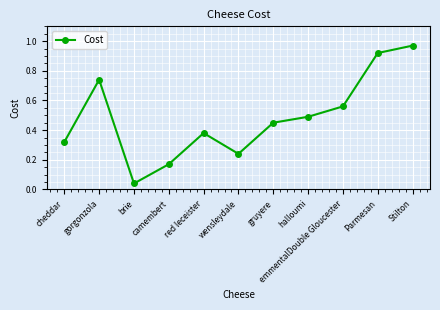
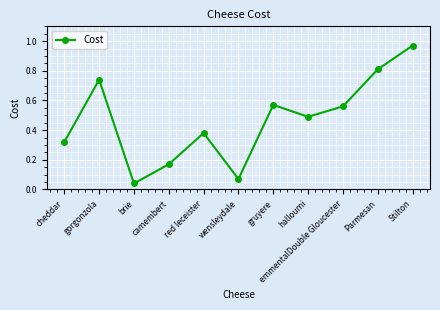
wensleydale: 0.24 -> 0.07
gruyere: 0.45 -> 0.57
Parmesan: 0.92 -> 0.81
